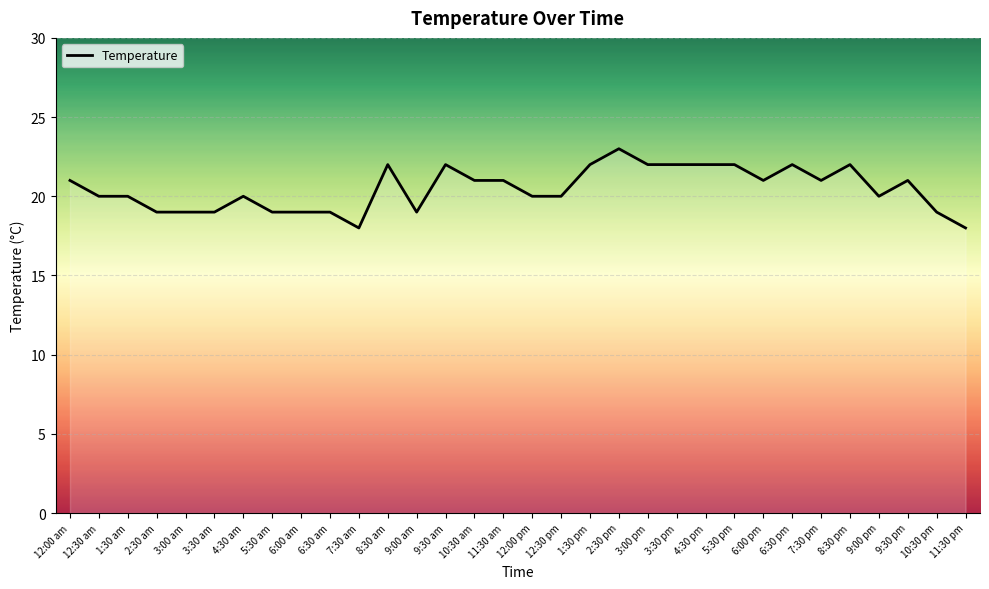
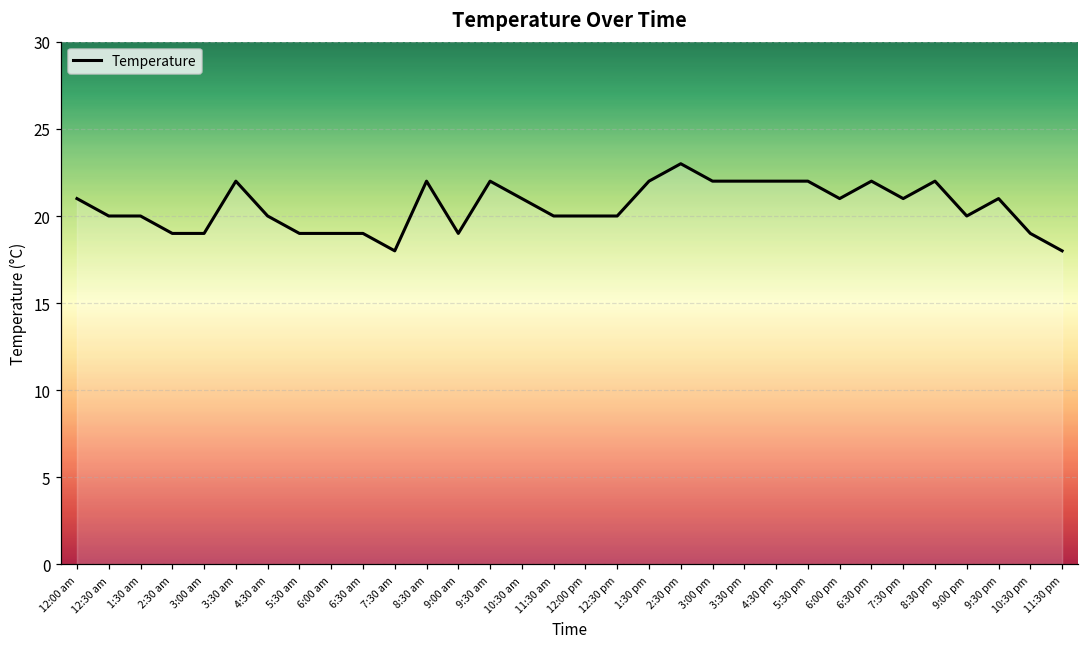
3:30 am: 19 -> 22
11:30 am: 21 -> 20
